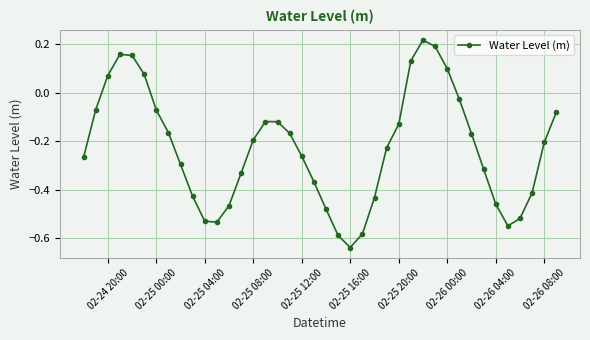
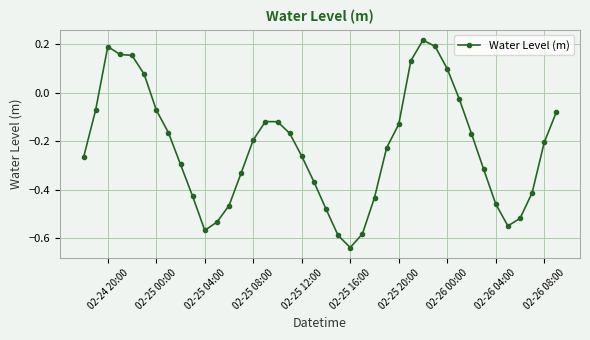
02-24 20:00: 0.07 -> 0.19
02-25 04:00: -0.53 -> -0.57
